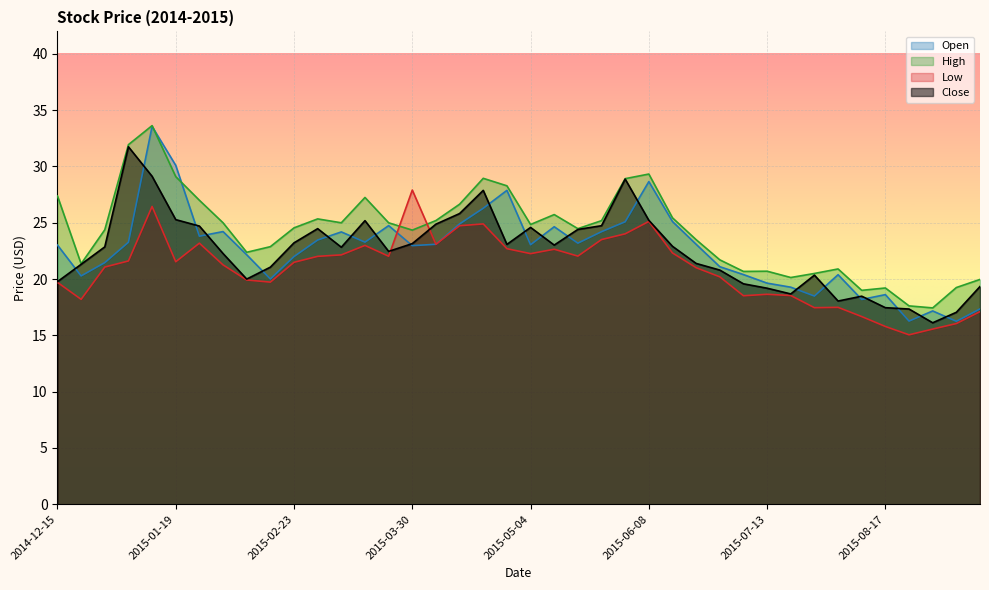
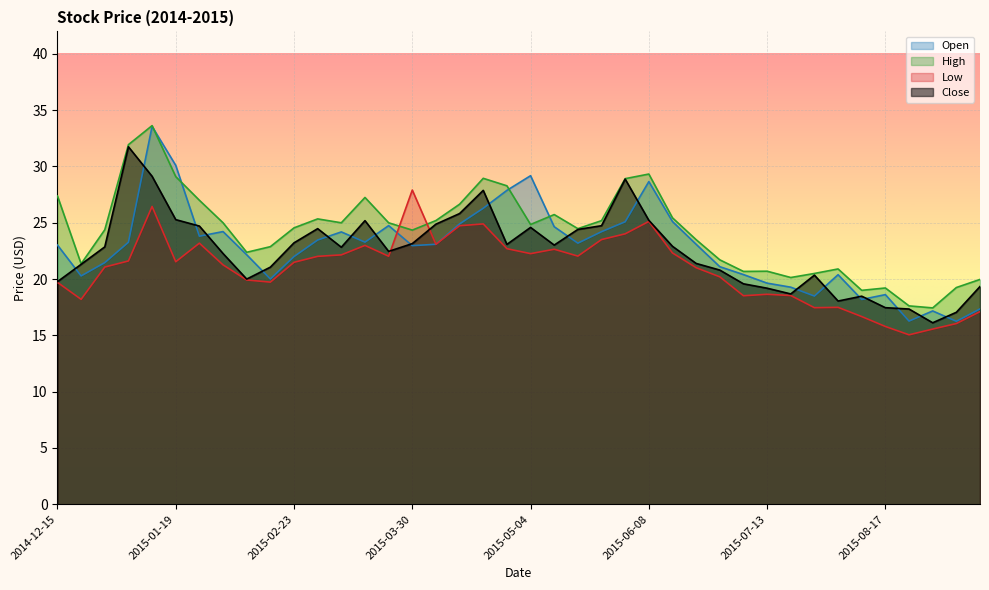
Open, 2015-05-04: 23.0 -> 29.2
